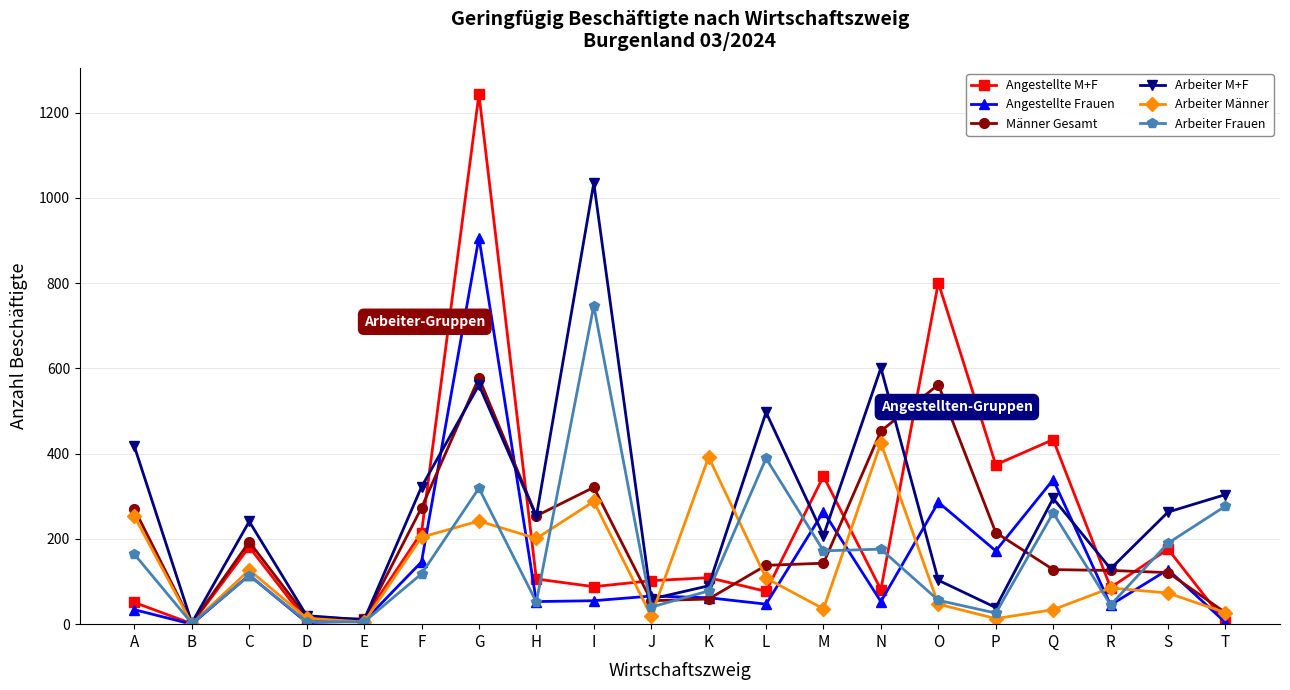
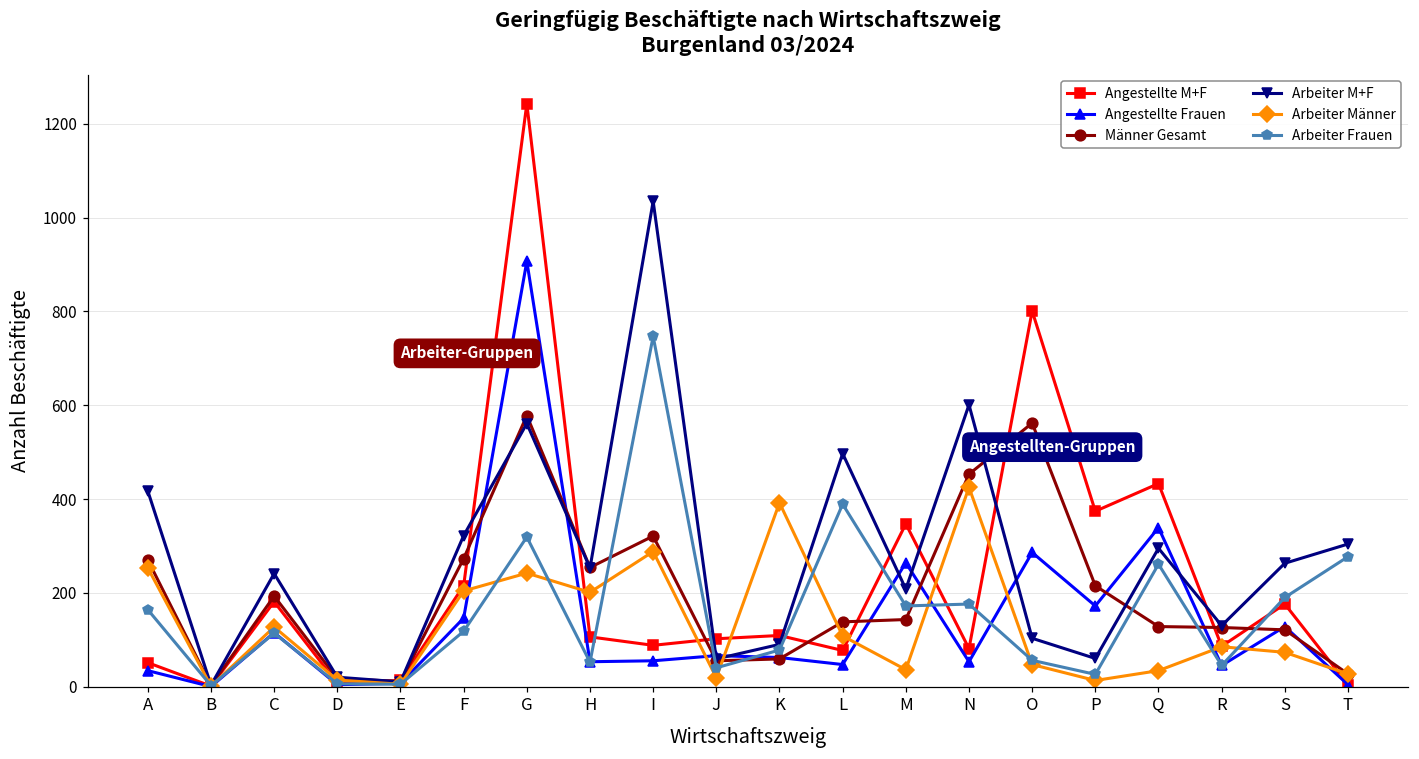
Arbeiter M+F, P: 40 -> 60
